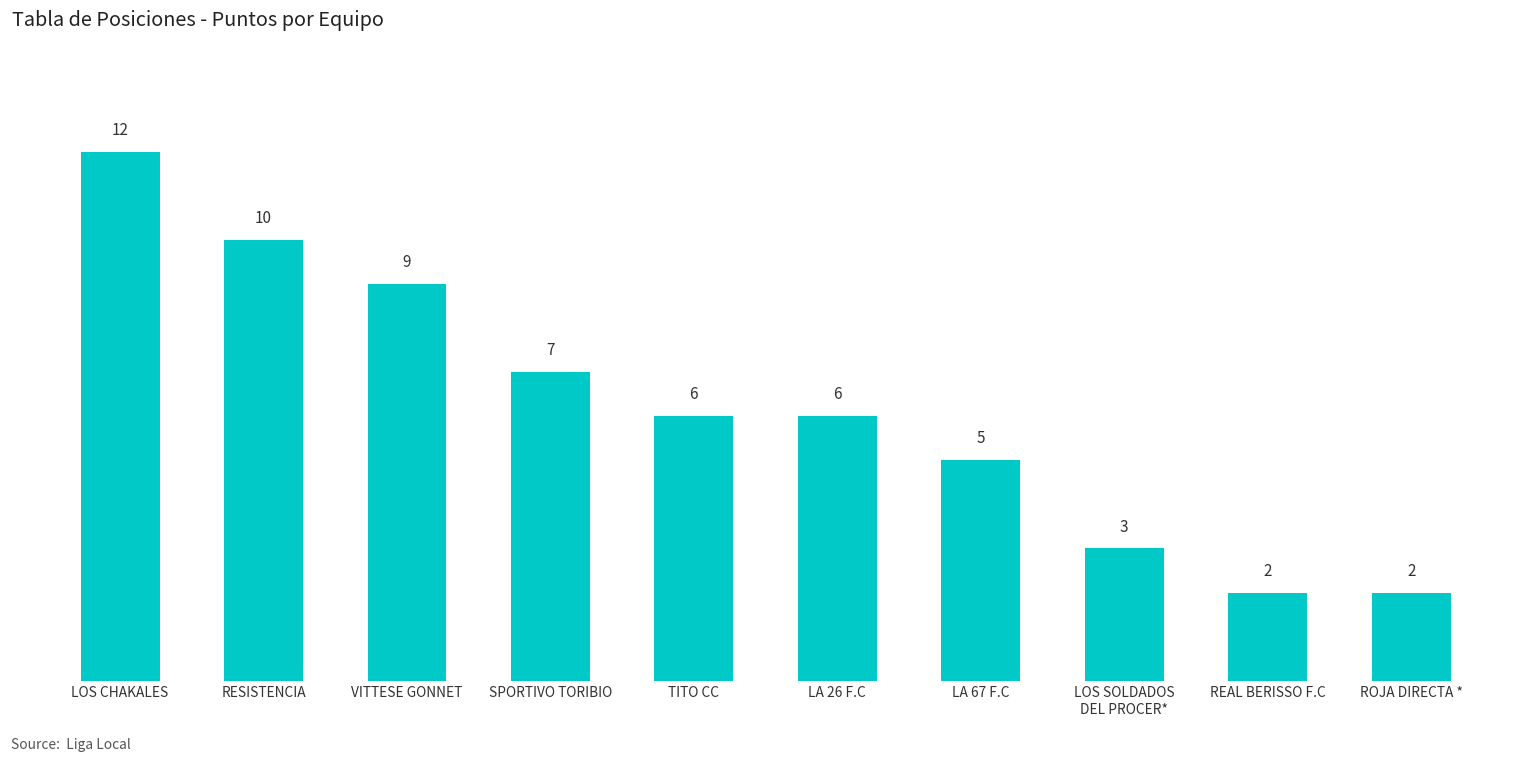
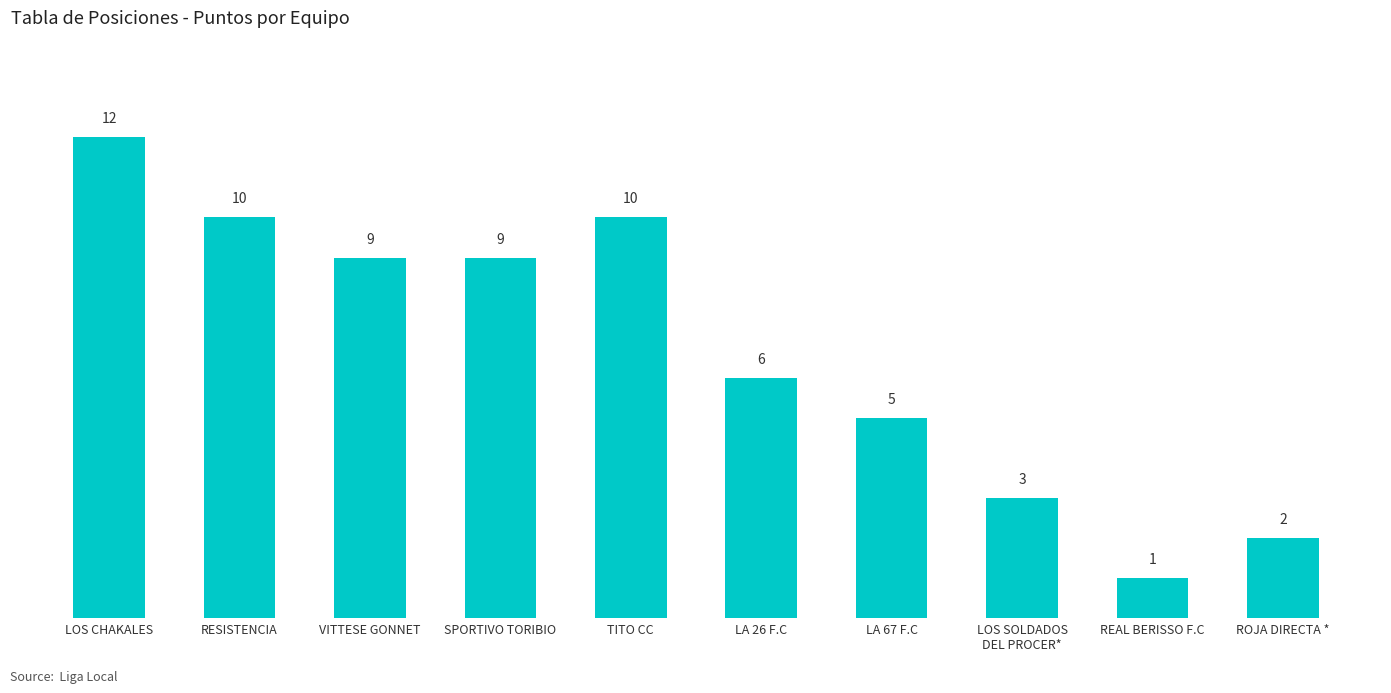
SPORTIVO TORIBIO: 7 -> 9
TITO CC: 6 -> 10
REAL BERISSO F.C: 2 -> 1
